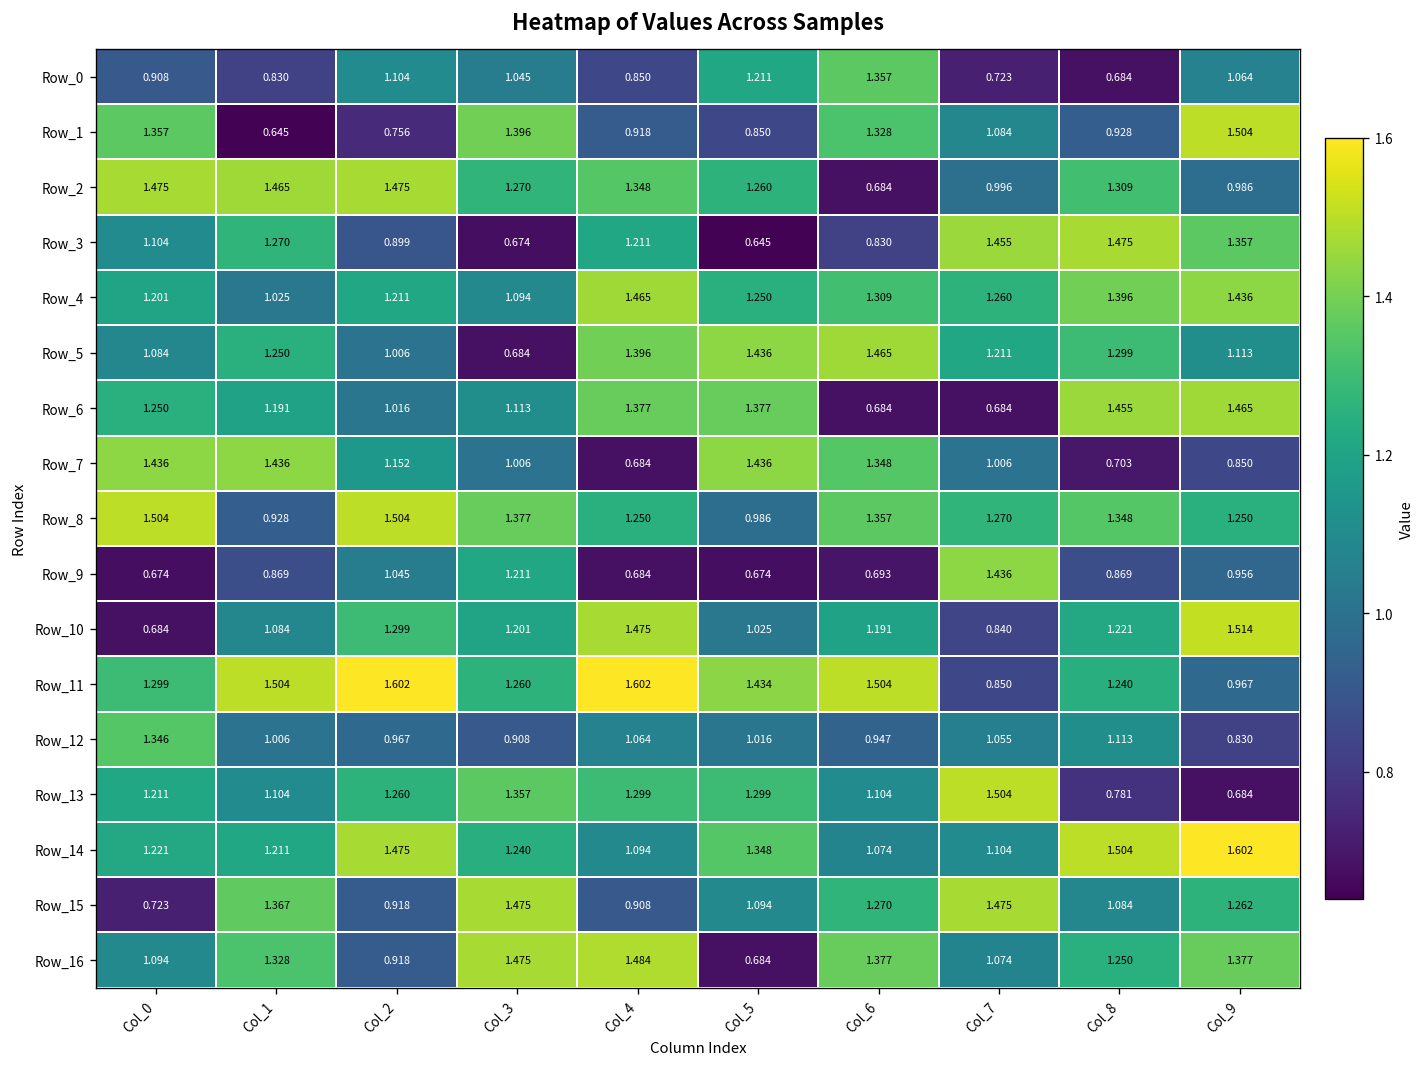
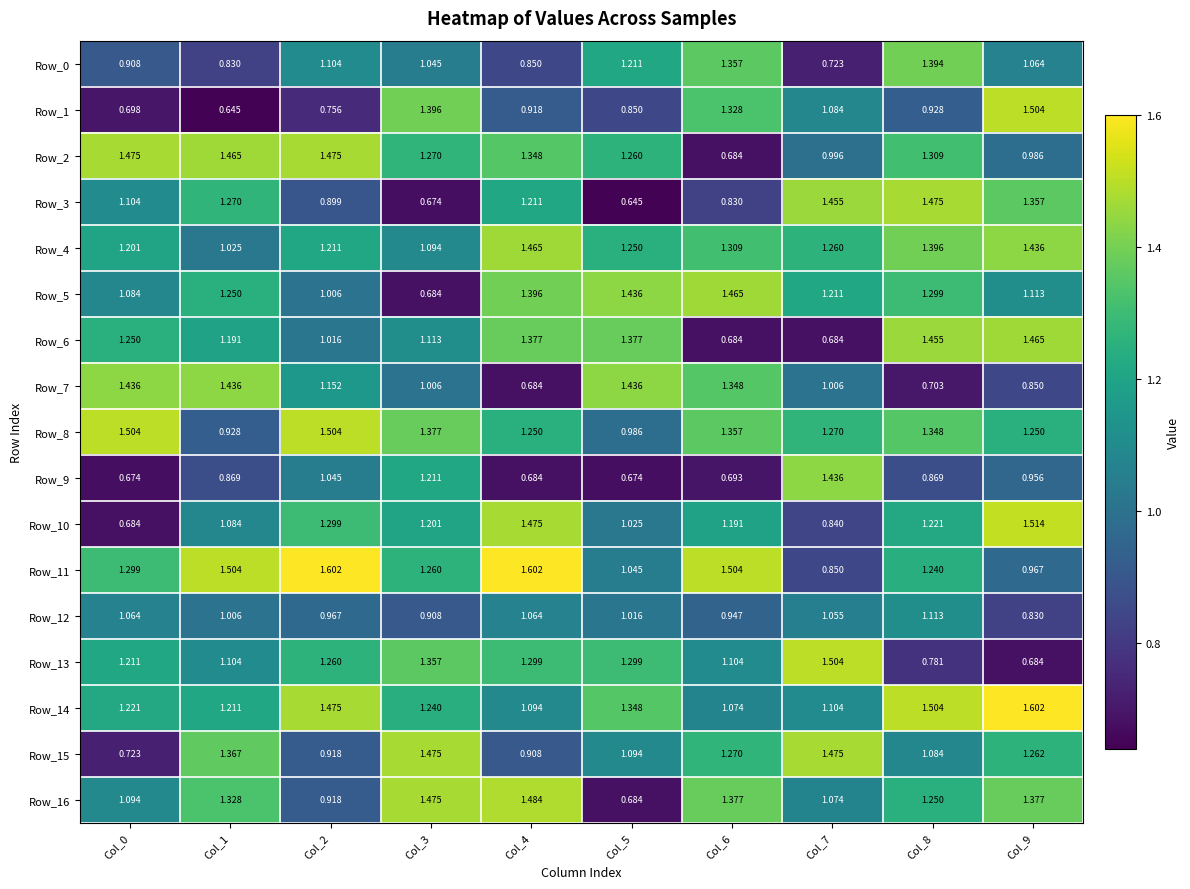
Row_0, Col_8: 0.684 -> 1.394
Row_1, Col_0: 1.357 -> 0.698
Row_11, Col_5: 1.434 -> 1.045
Row_12, Col_0: 1.346 -> 1.064
